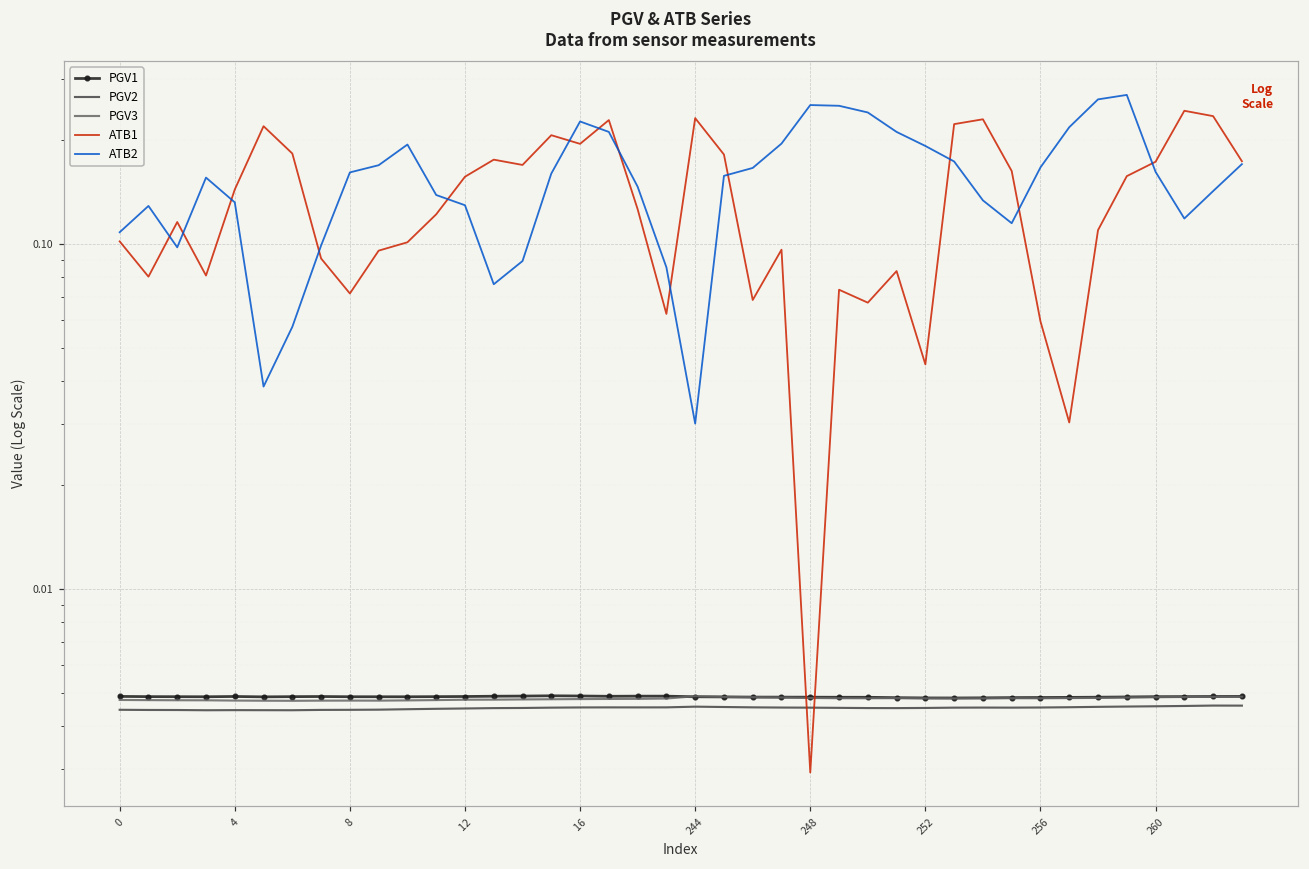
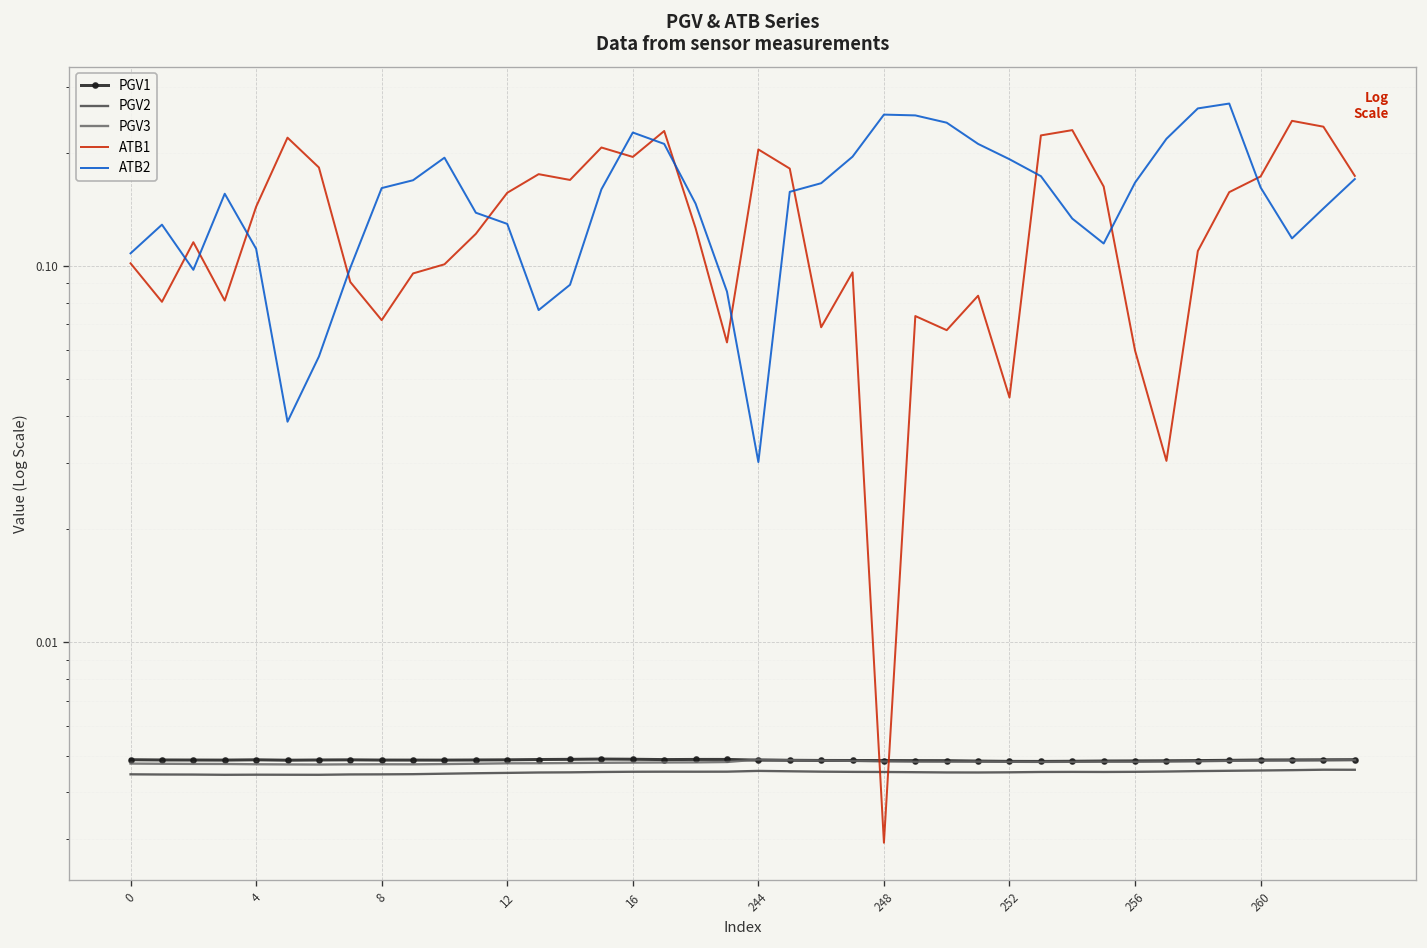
ATB2, 4: 0.132 -> 0.111
ATB1, 244: 0.23 -> 0.20
